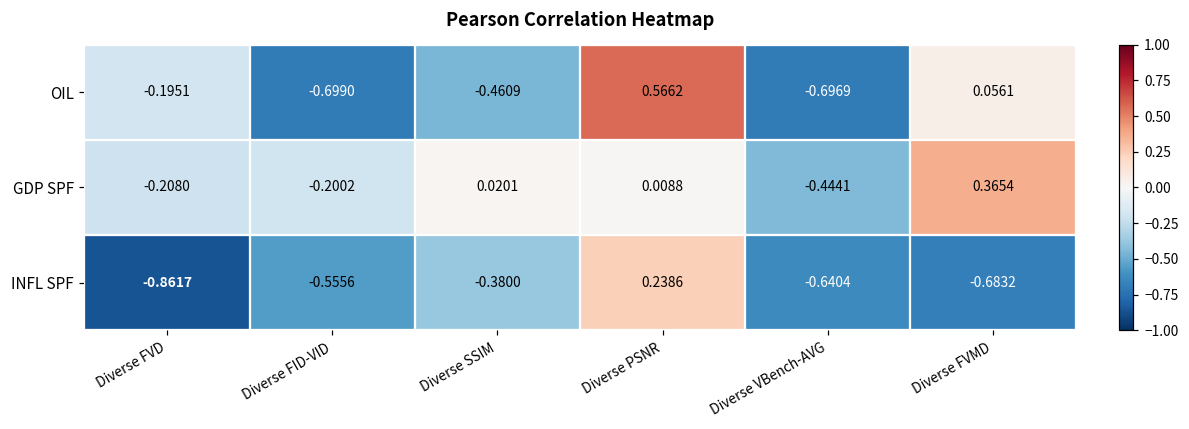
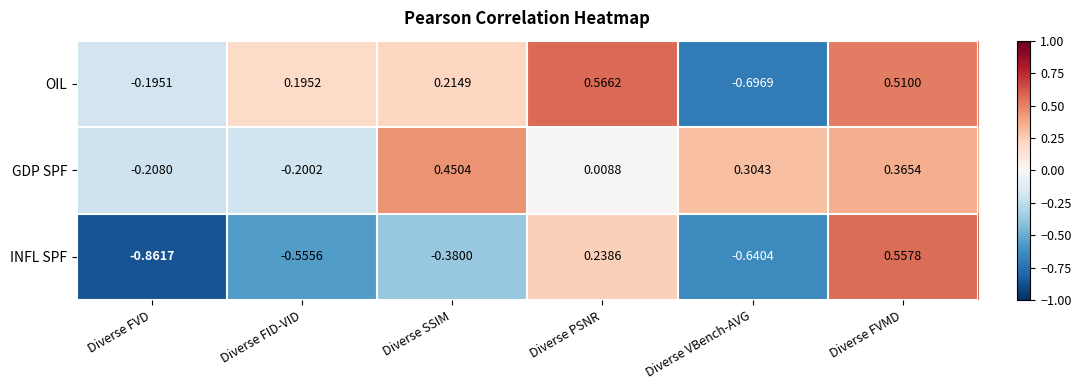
OIL, Diverse FID-VID: -0.6990 -> 0.1952
OIL, Diverse SSIM: -0.4609 -> 0.2149
OIL, Diverse FVMD: 0.0561 -> 0.5100
GDP SPF, Diverse SSIM: 0.0201 -> 0.4504
GDP SPF, Diverse VBench-AVG: -0.4441 -> 0.3043
INFL SPF, Diverse FVMD: -0.6832 -> 0.5578
